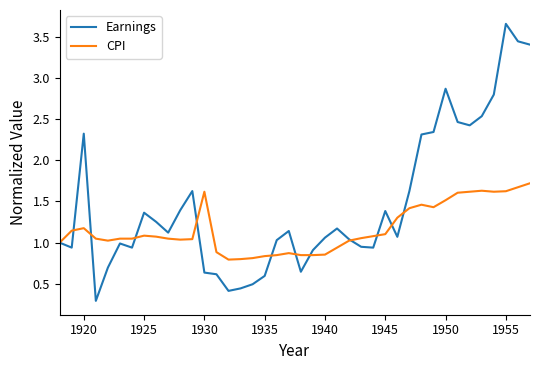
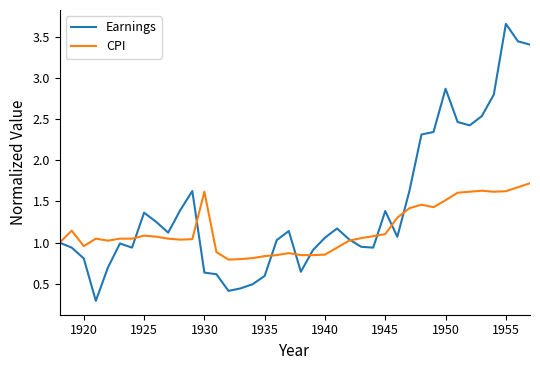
Earnings, 1920: 2.3 -> 0.8
CPI, 1920: 1.2 -> 1.0
